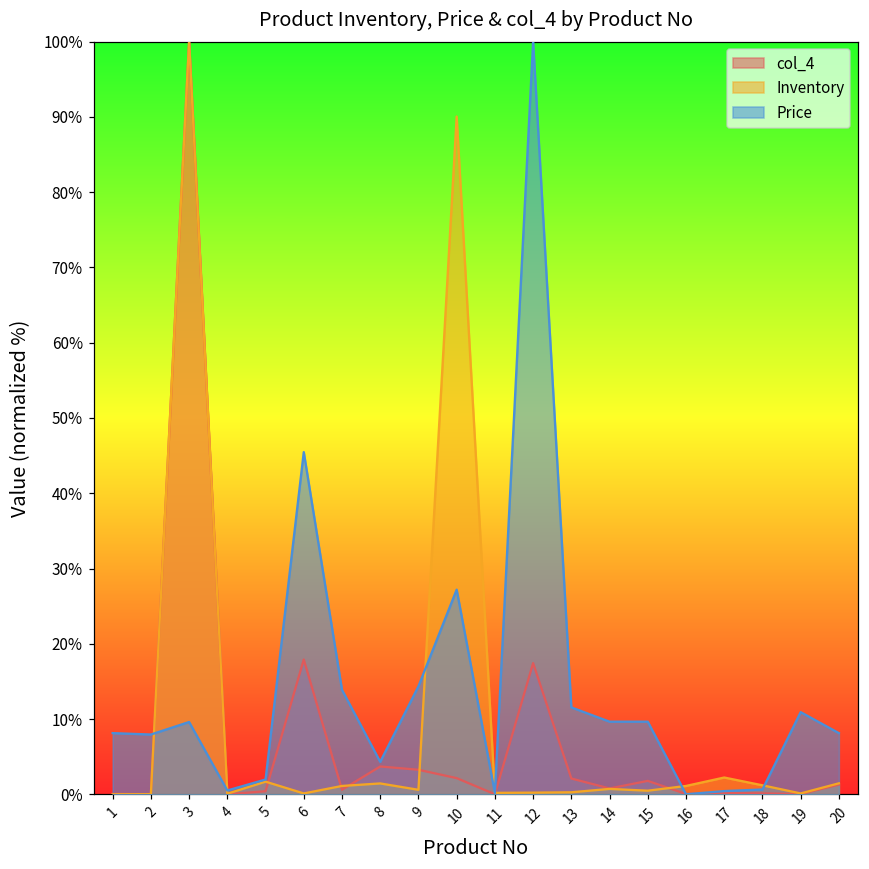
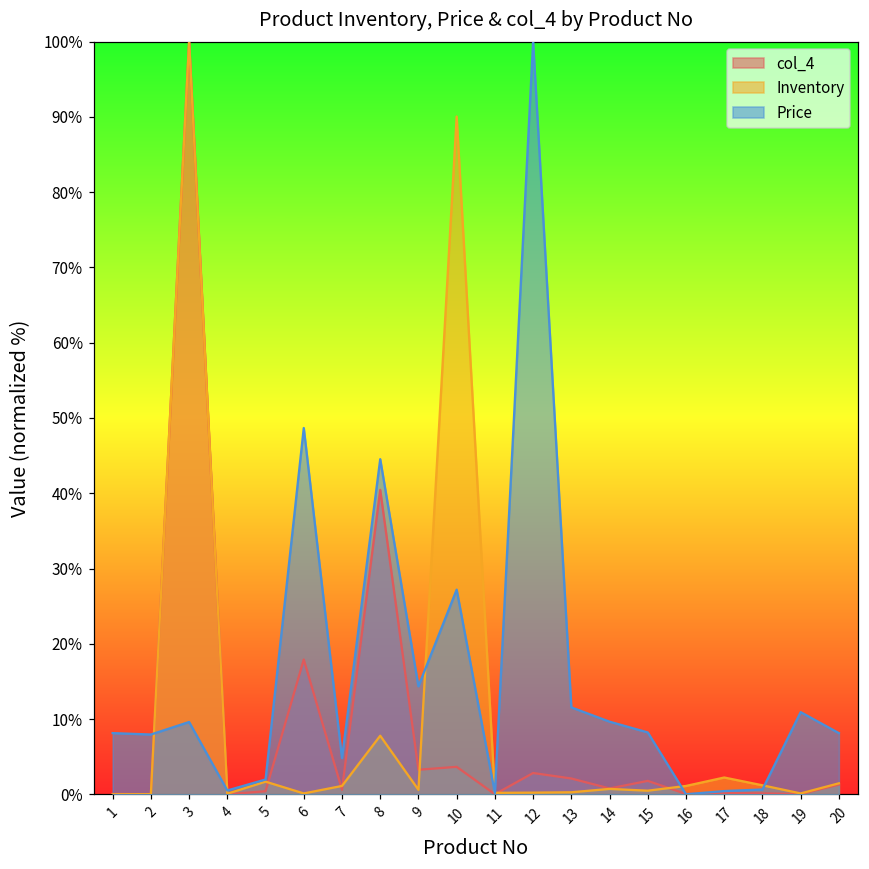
Price, 6: 45% -> 49%
Price, 7: 14% -> 5%
col_4, 8: 4% -> 40%
Inventory, 8: 1% -> 8%
Price, 8: 4% -> 45%
col_4, 10: 2% -> 4%
col_4, 12: 17% -> 3%
Price, 15: 10% -> 8%
